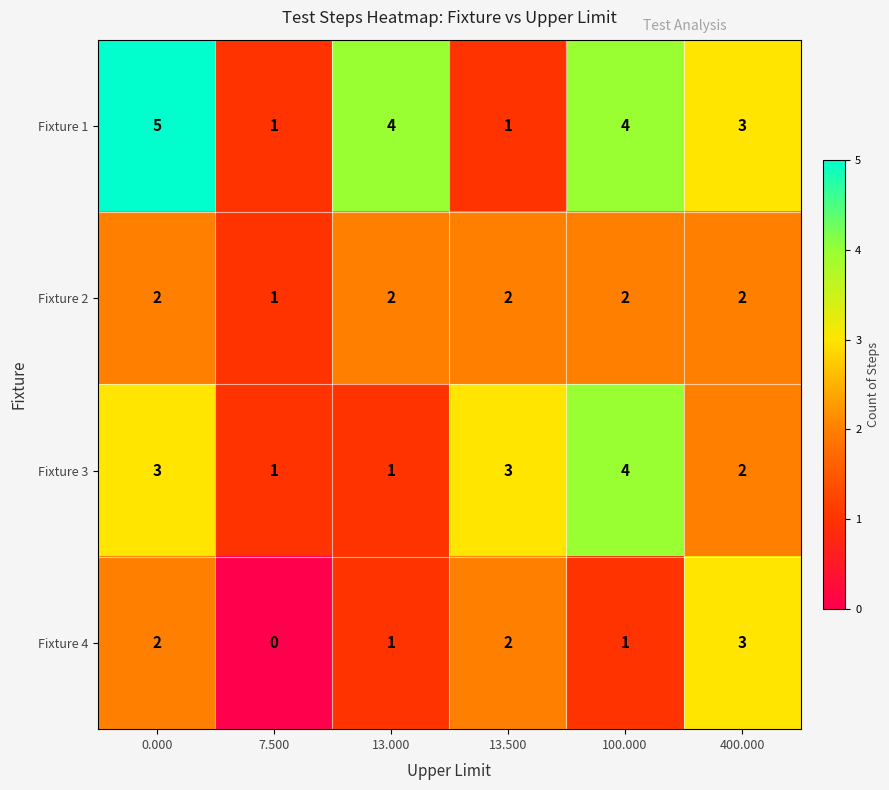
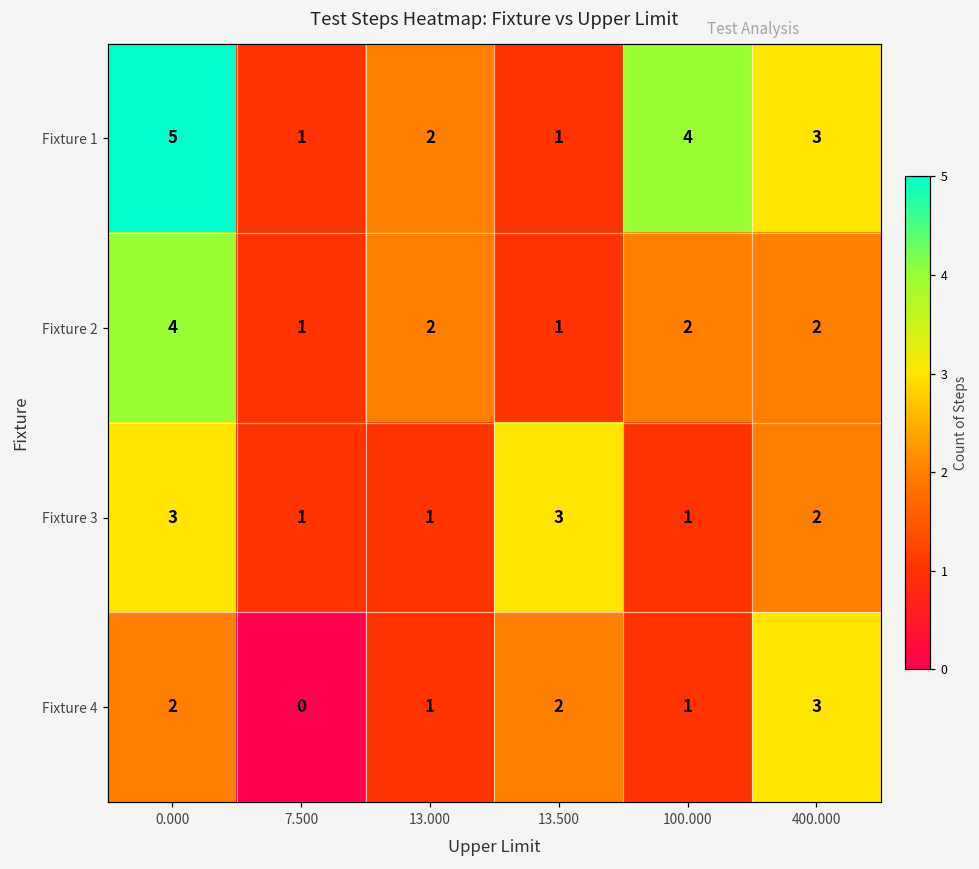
Fixture 1, 13.000: 4 -> 2
Fixture 2, 0.000: 2 -> 4
Fixture 2, 13.500: 2 -> 1
Fixture 3, 100.000: 4 -> 1
